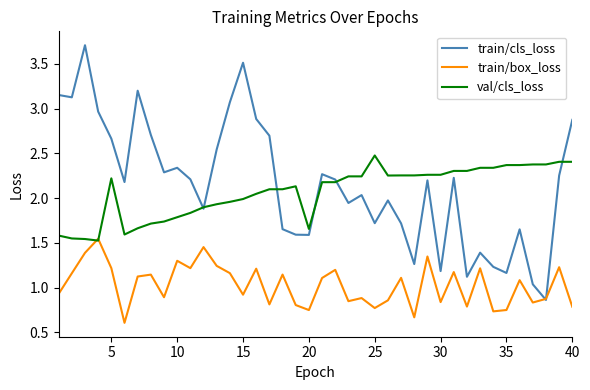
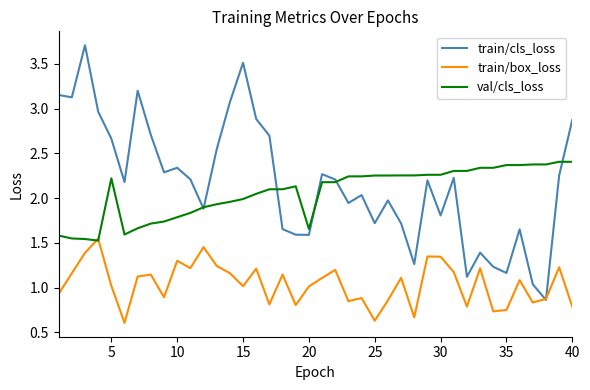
train/box_loss, 5: 1.2 -> 1.0
train/box_loss, 15: 0.9 -> 1.0
train/box_loss, 20: 0.8 -> 1.0
train/box_loss, 25: 0.8 -> 0.6
val/cls_loss, 25: 2.5 -> 2.3
train/cls_loss, 30: 1.2 -> 1.8
train/box_loss, 30: 0.8 -> 1.3
